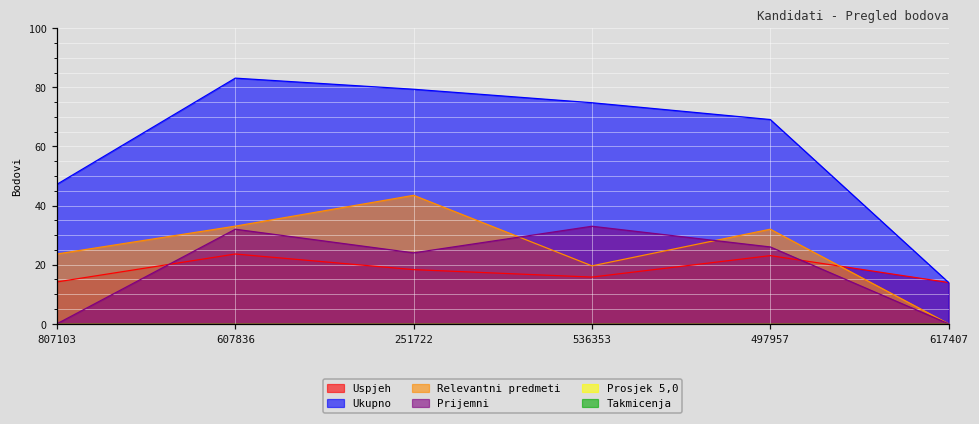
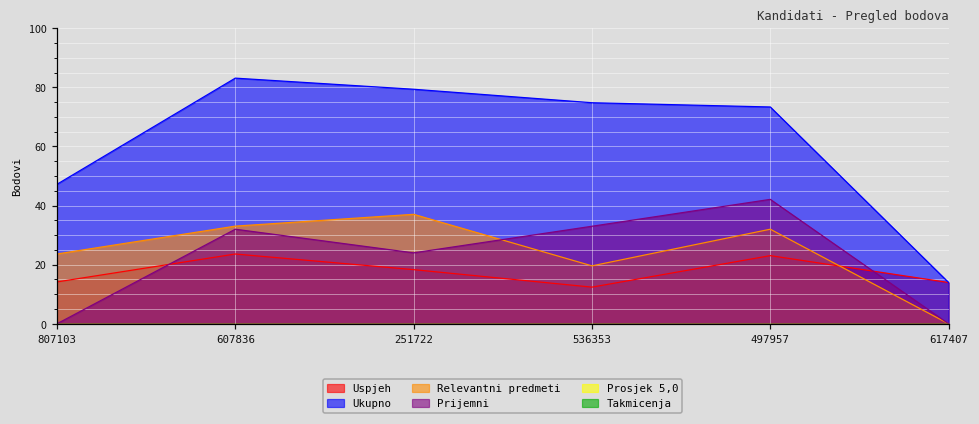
Relevantni predmeti, 251722: 43 -> 37
Uspjeh, 536353: 16 -> 12
Ukupno, 497957: 69 -> 73
Prijemni, 497957: 26 -> 42
